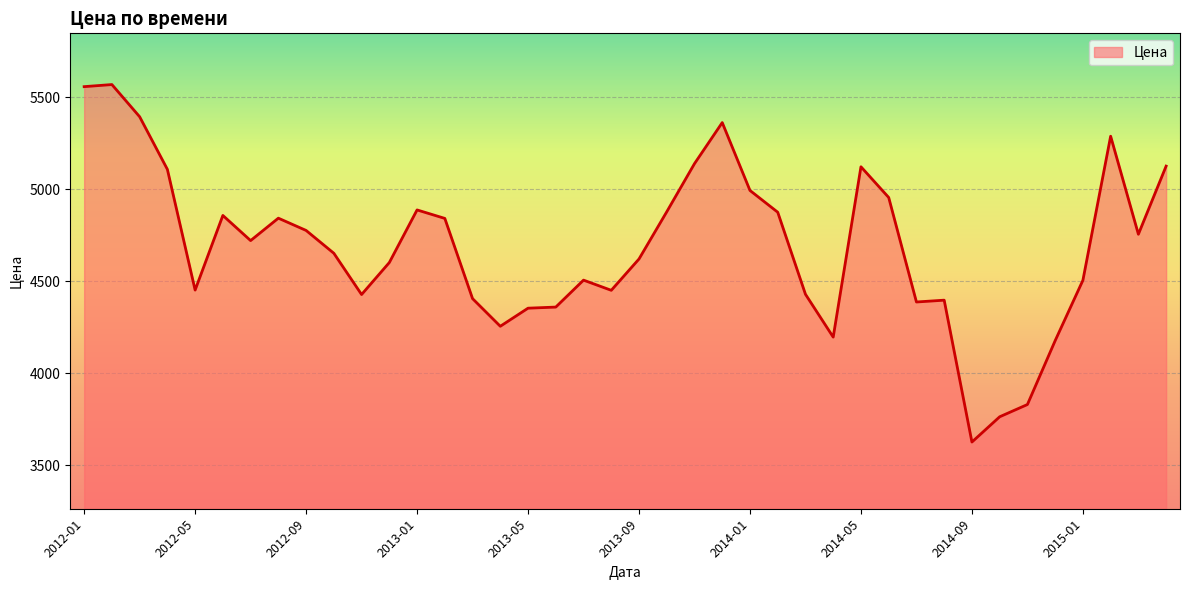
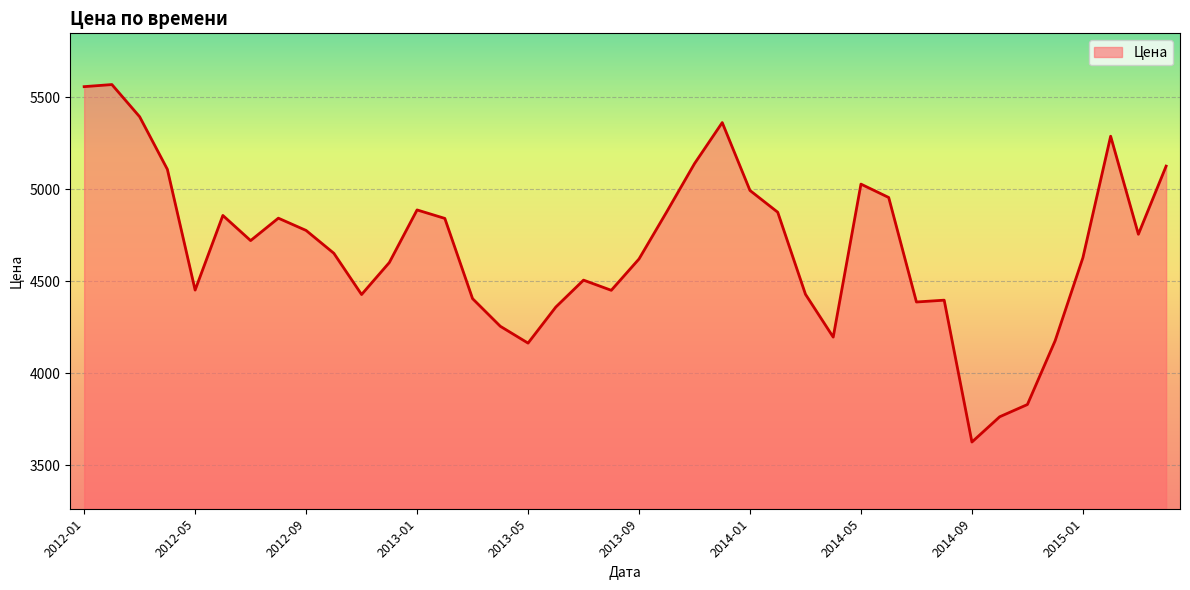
2013-05: 4350 -> 4160
2014-05: 5120 -> 5030
2015-01: 4510 -> 4630
